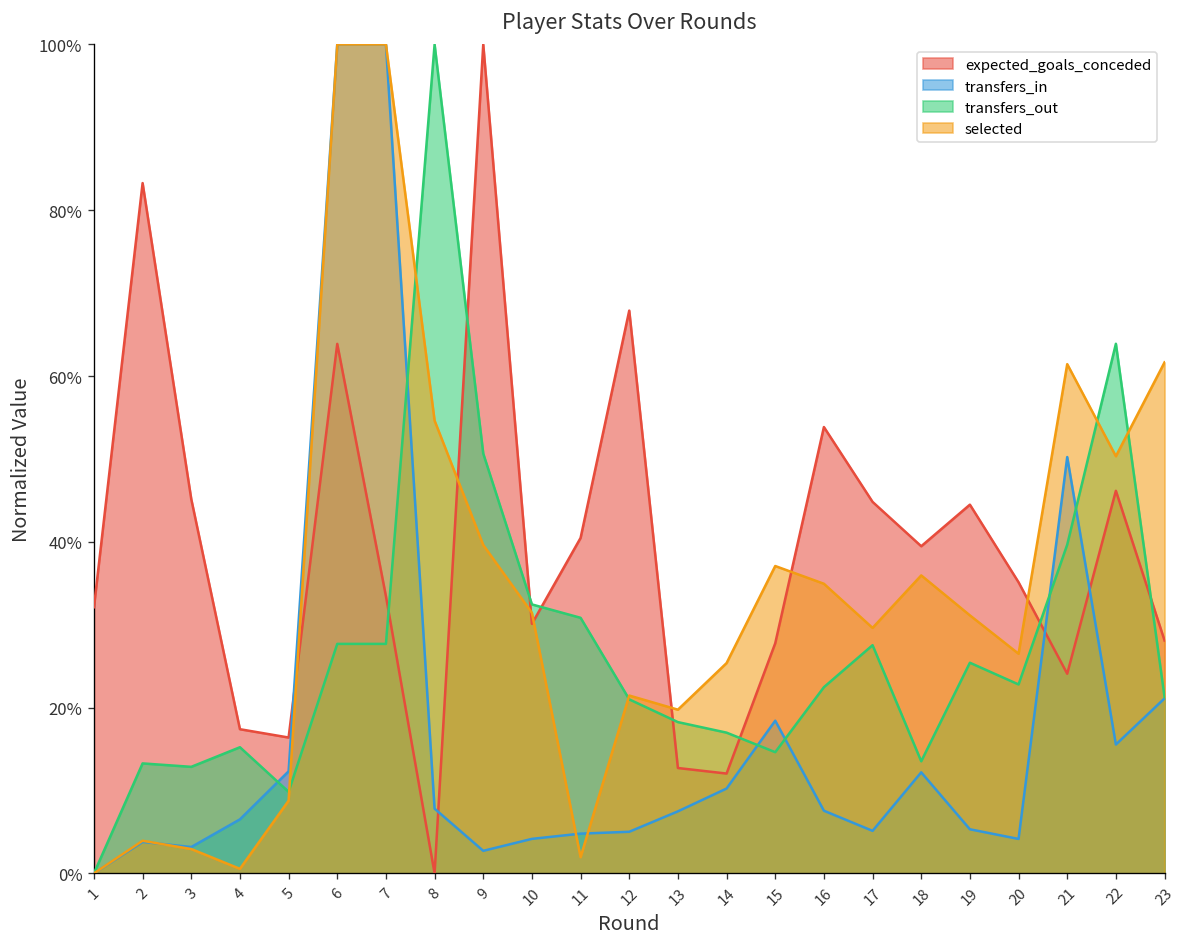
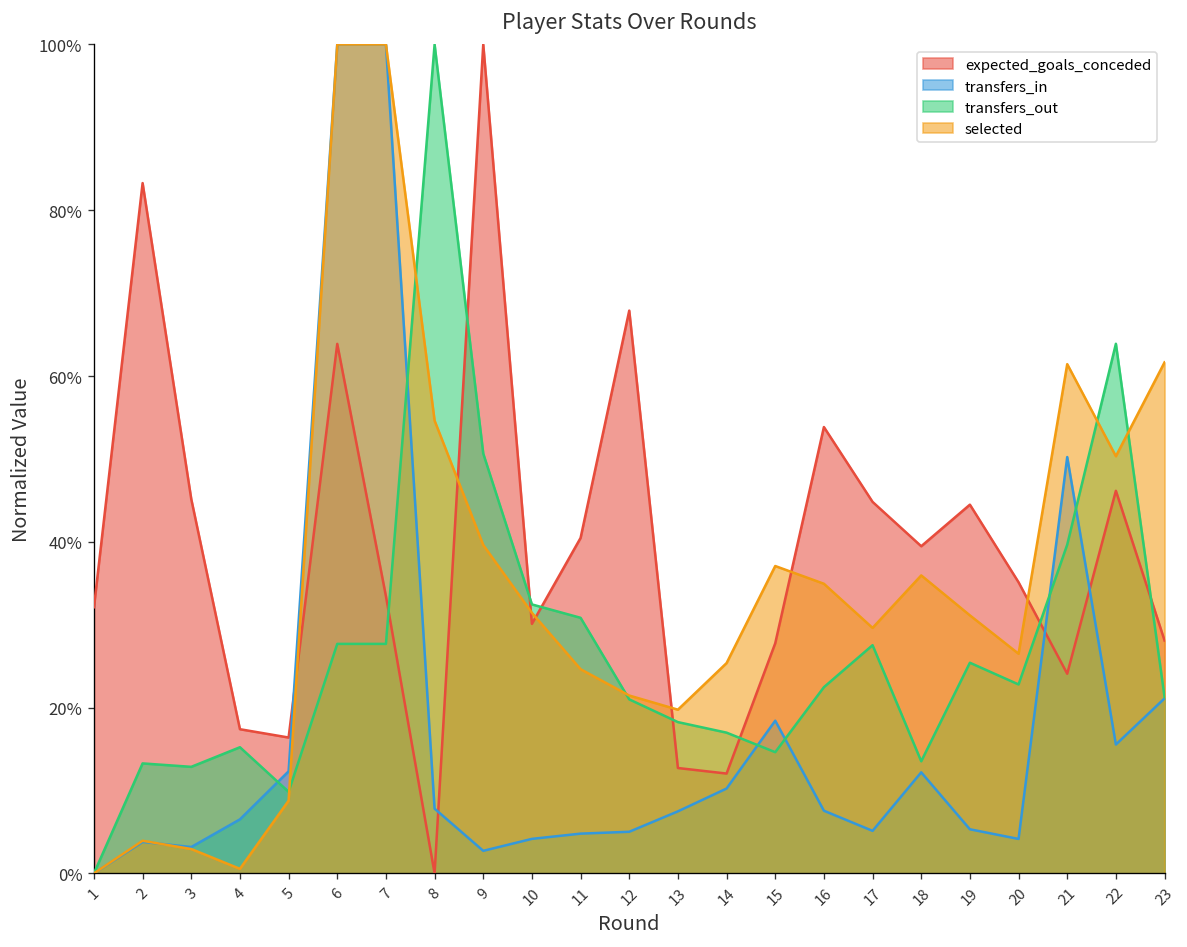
selected, 11: 2% -> 25%
